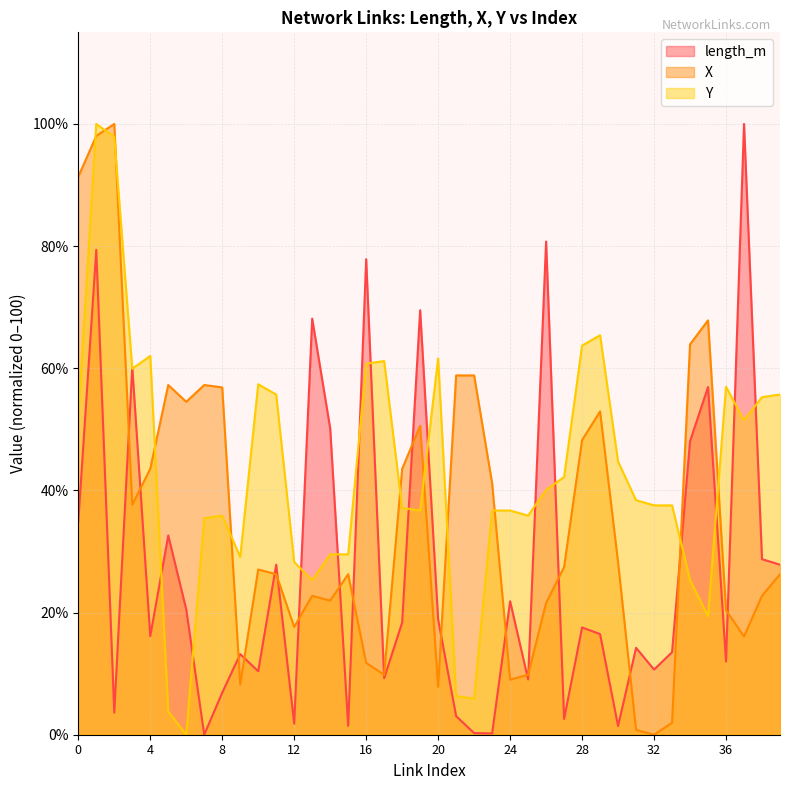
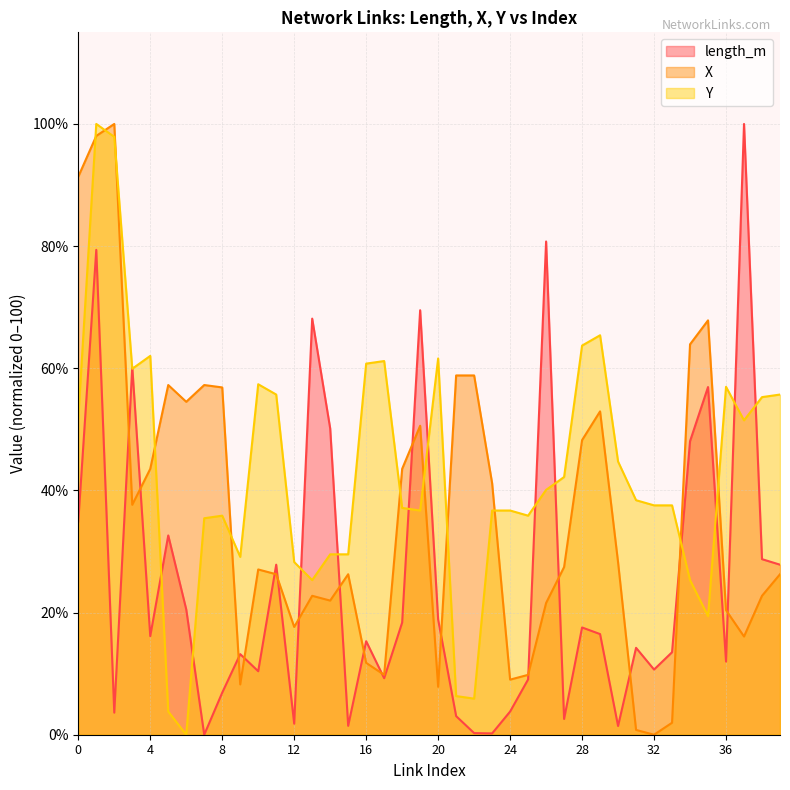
length_m, 16: 78% -> 15%
length_m, 24: 22% -> 4%
